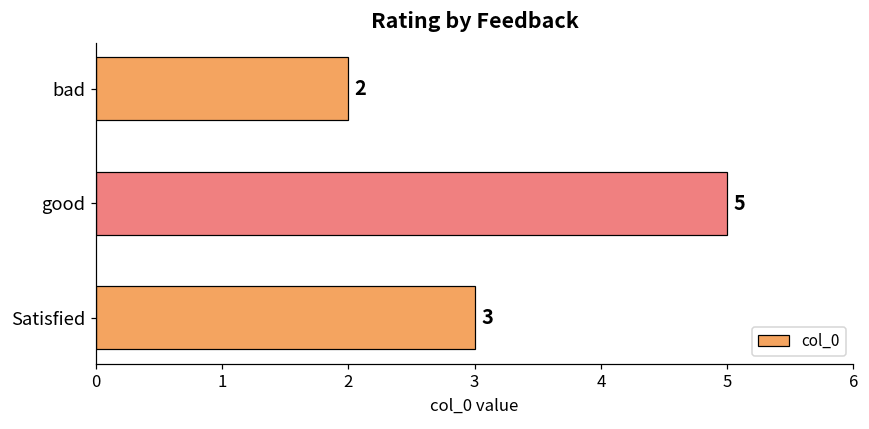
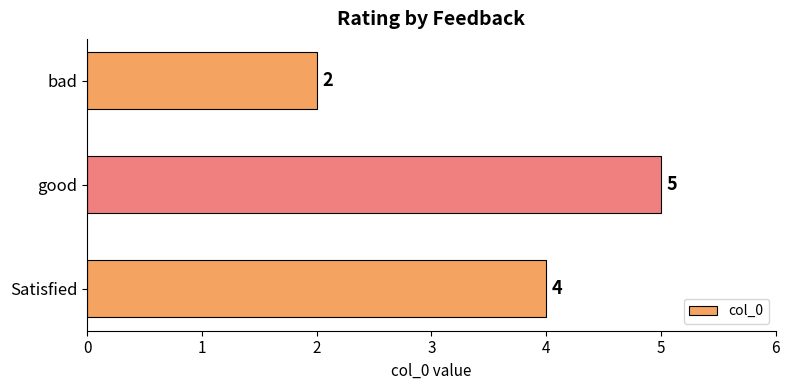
Satisfied: 3 -> 4
